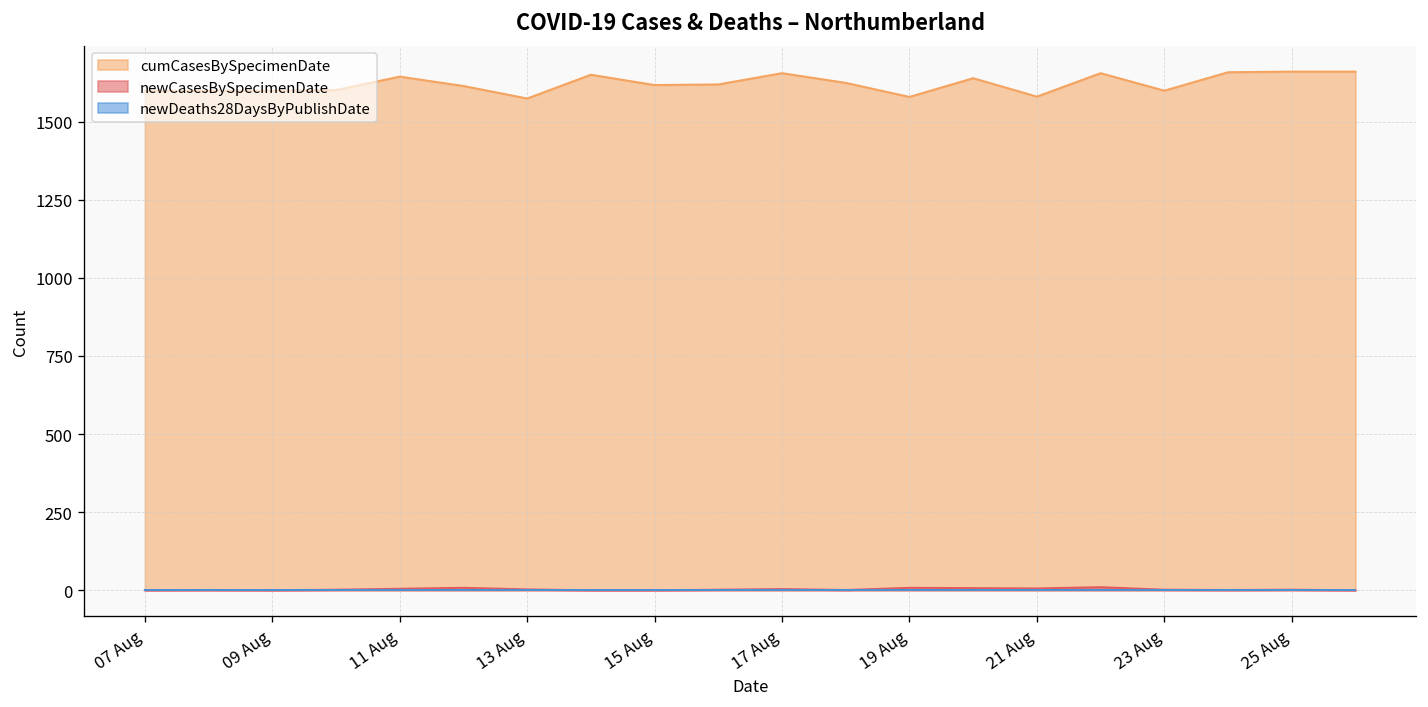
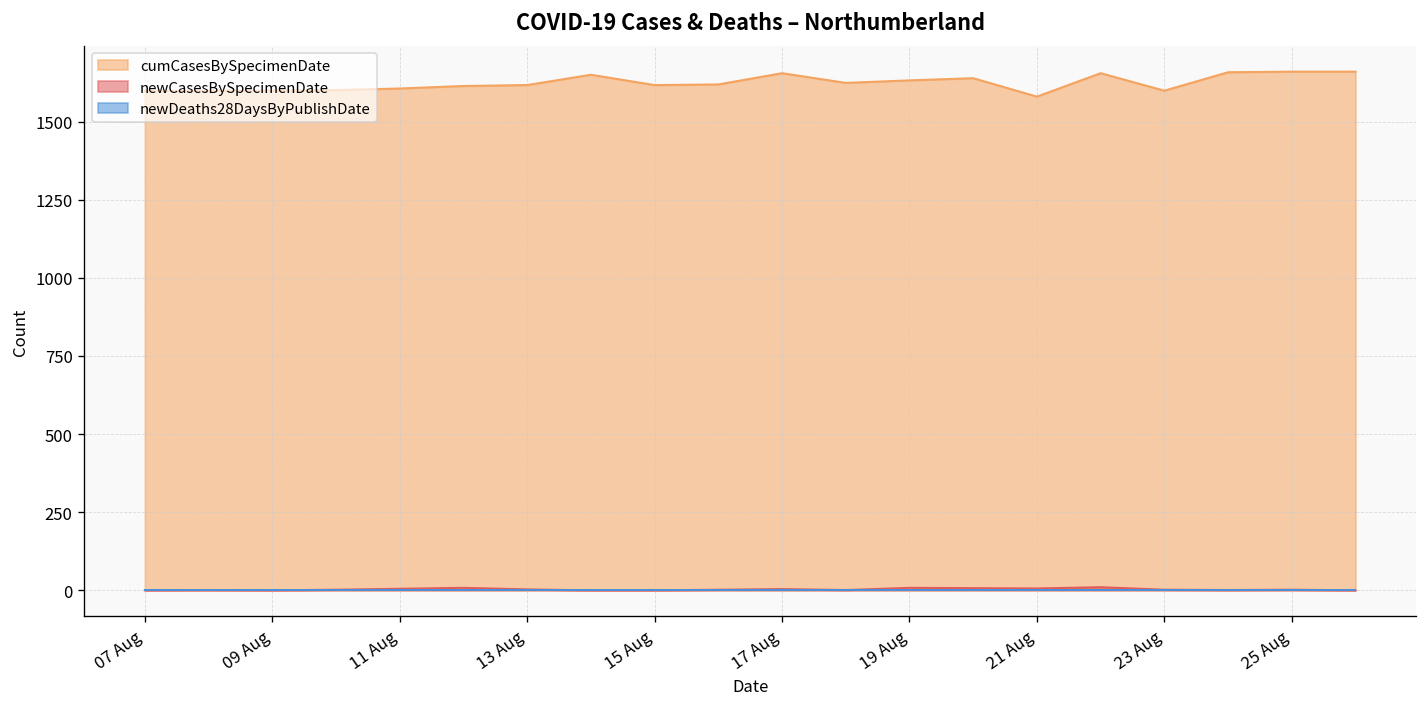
cumCasesBySpecimenDate, 11 Aug: 1640 -> 1610
cumCasesBySpecimenDate, 13 Aug: 1570 -> 1620
cumCasesBySpecimenDate, 19 Aug: 1580 -> 1630
